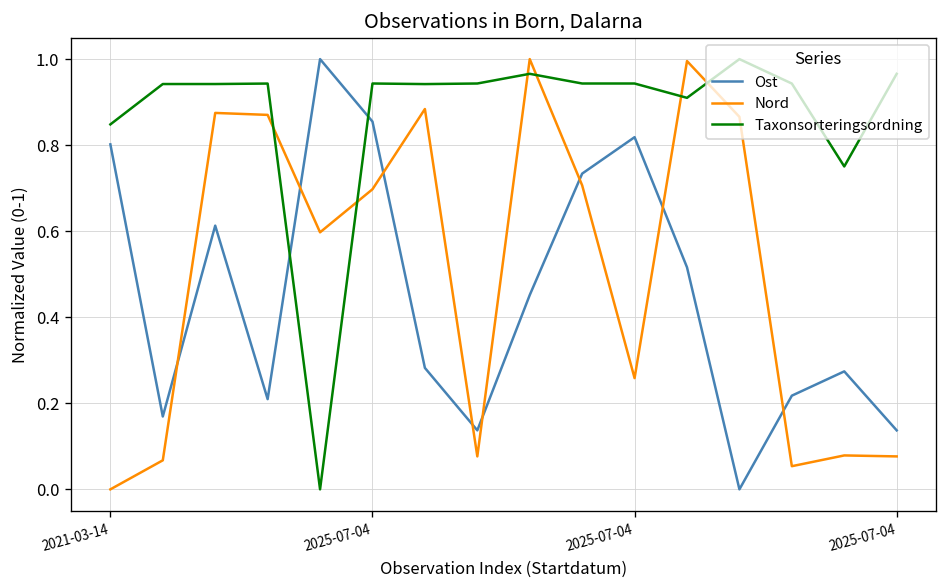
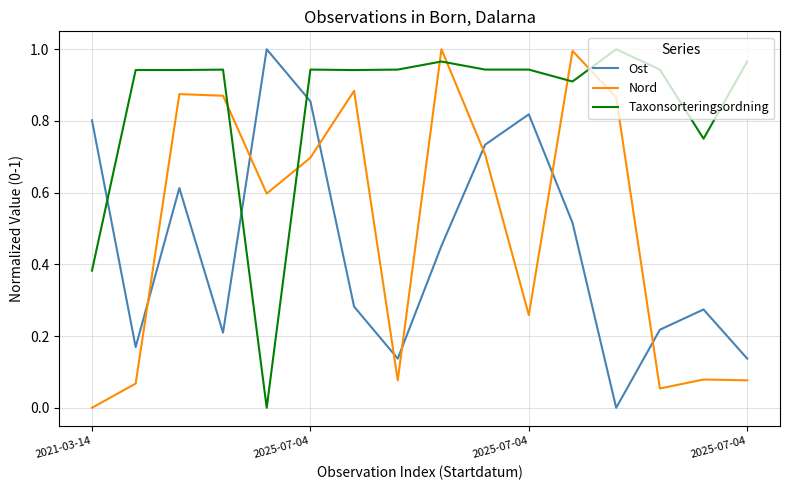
Taxonsorteringsordning, 2021-03-14: 0.85 -> 0.38
